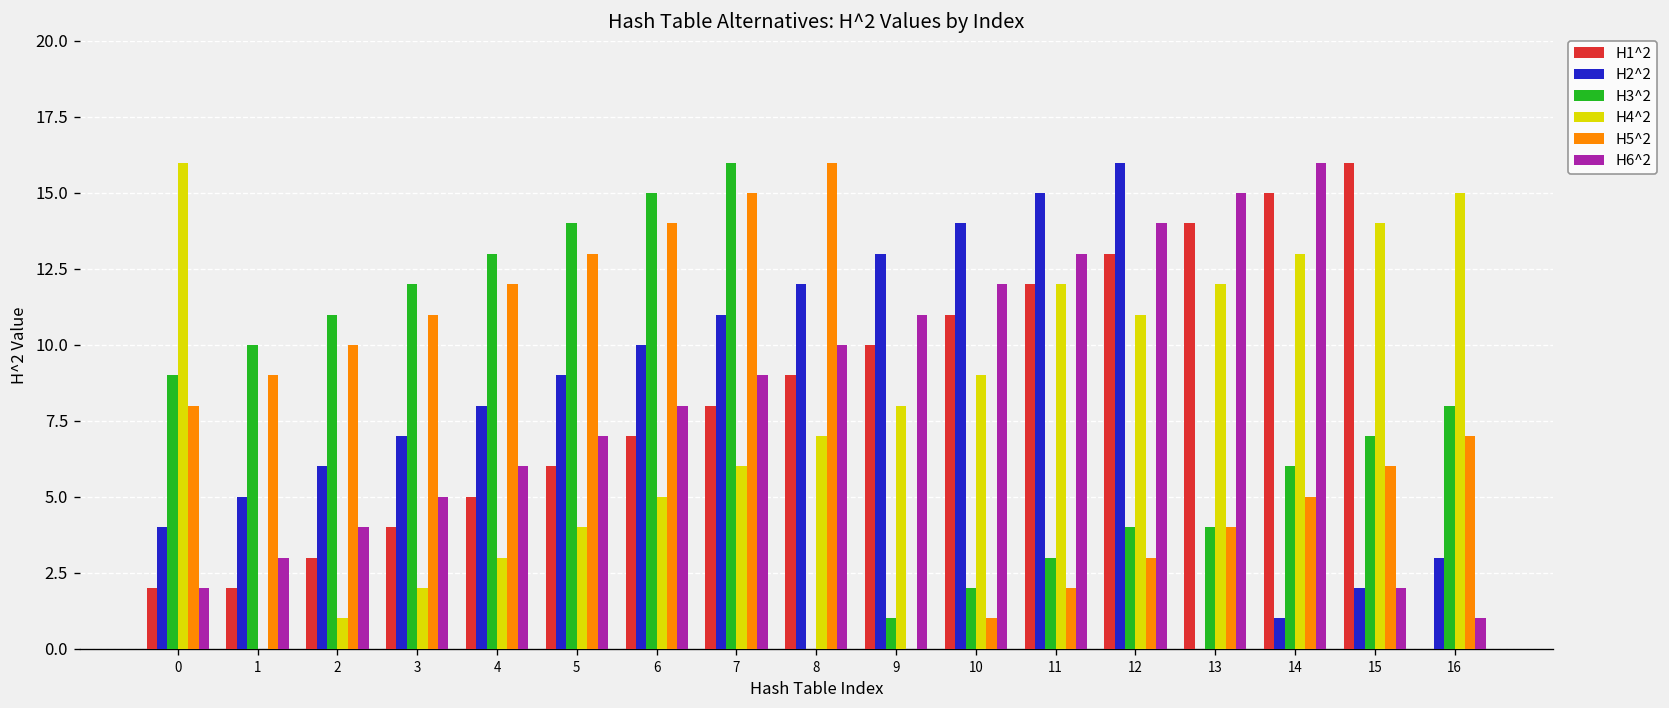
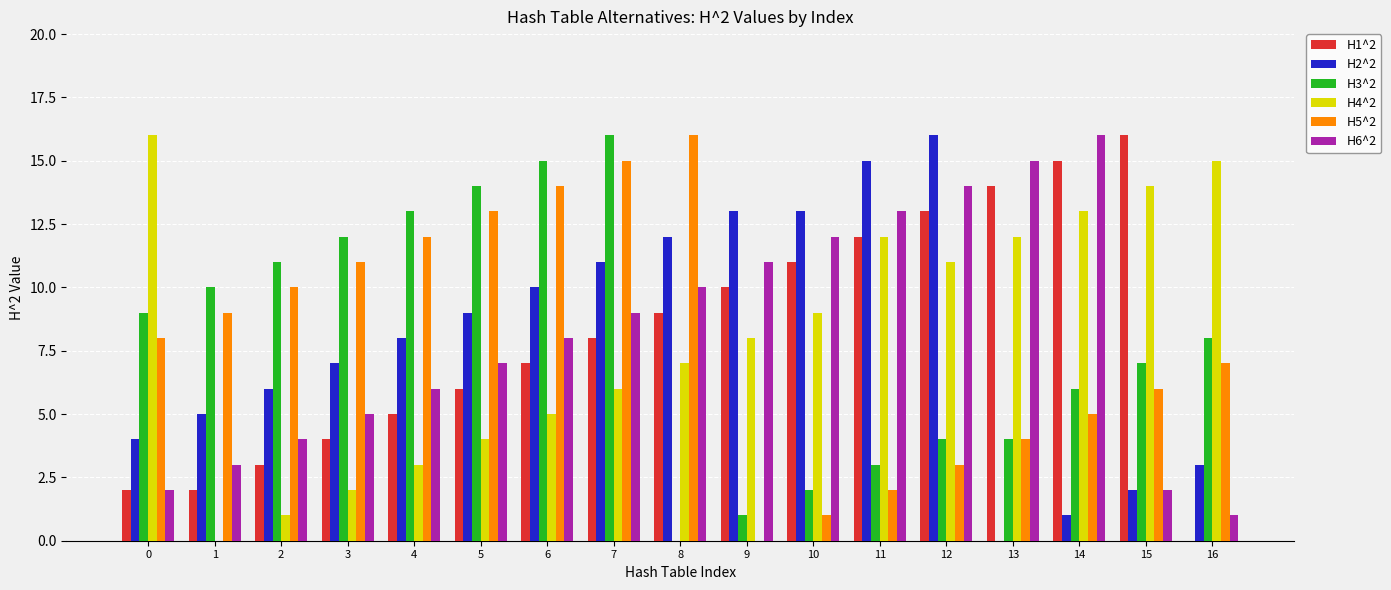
H2^2, 10: 14 -> 13
